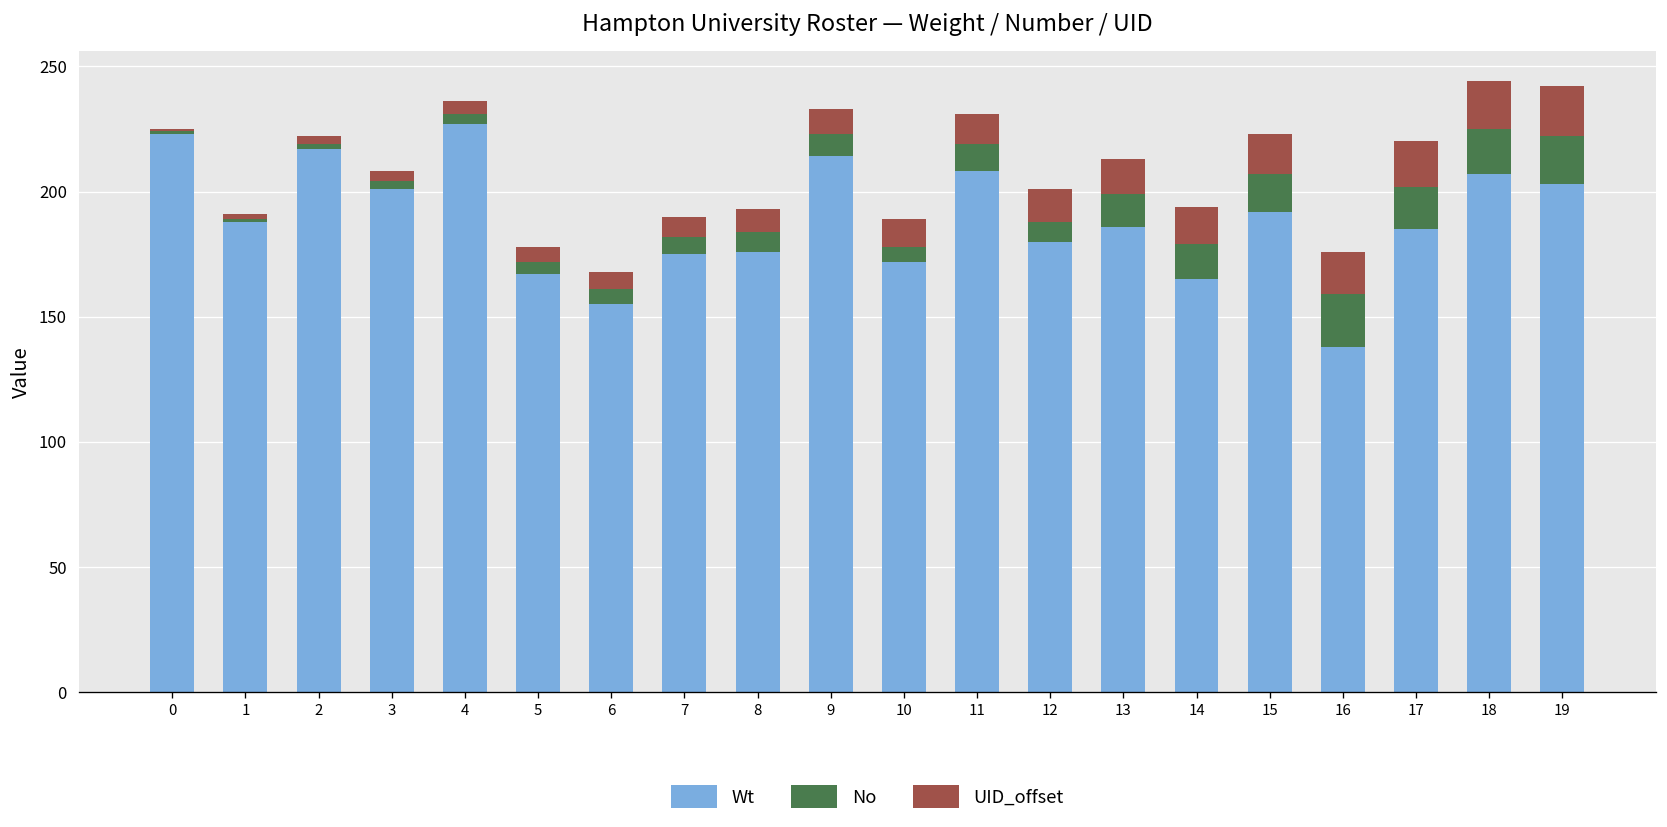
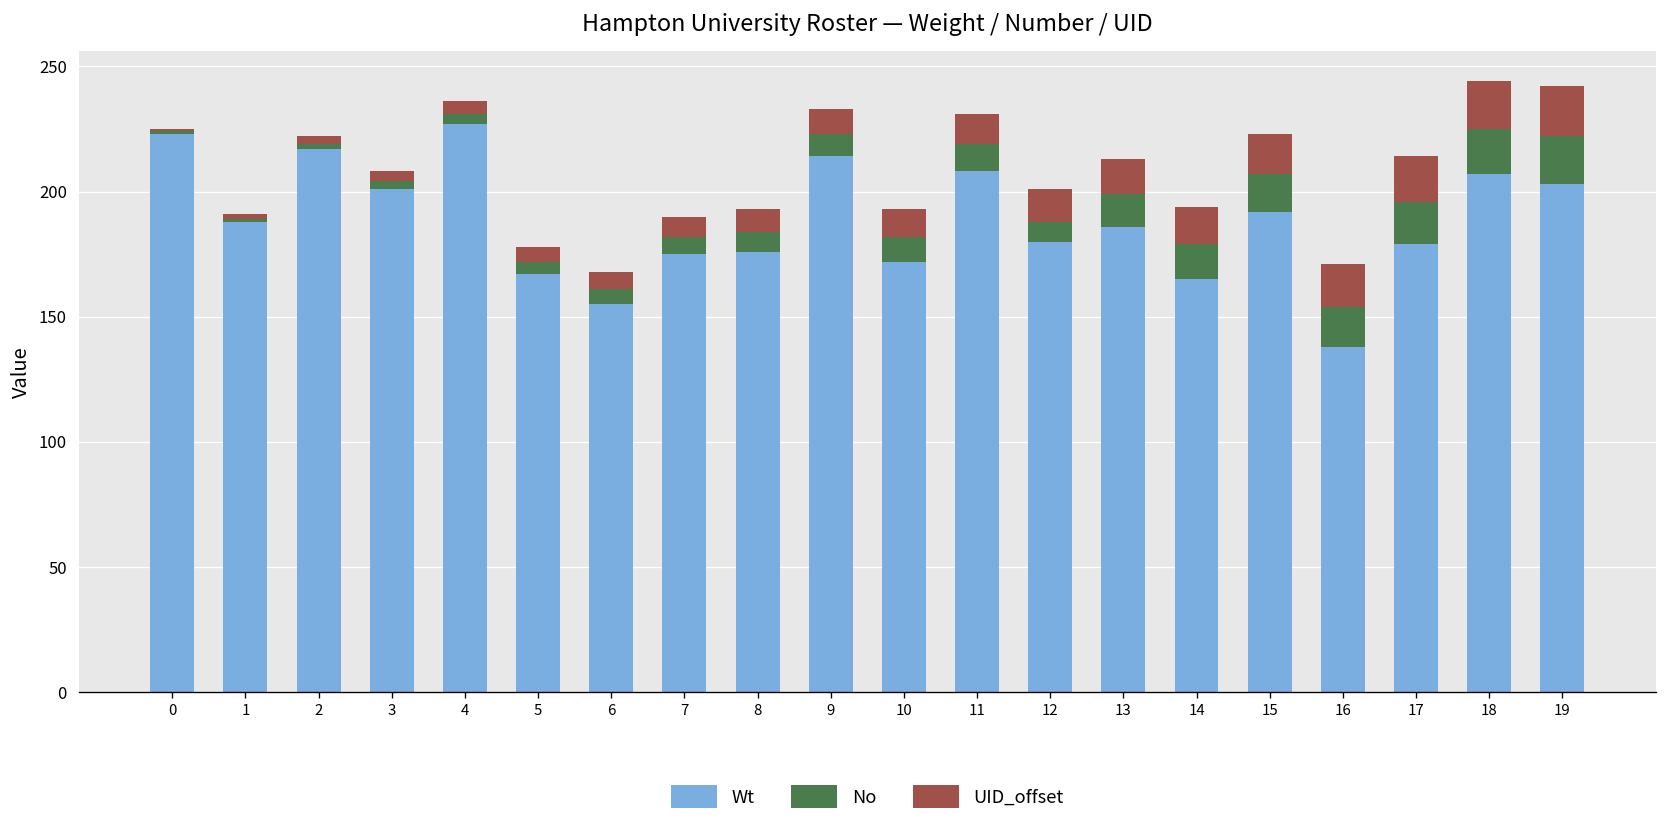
No, 10: 6 -> 10
No, 16: 21 -> 16
Wt, 17: 185 -> 179
